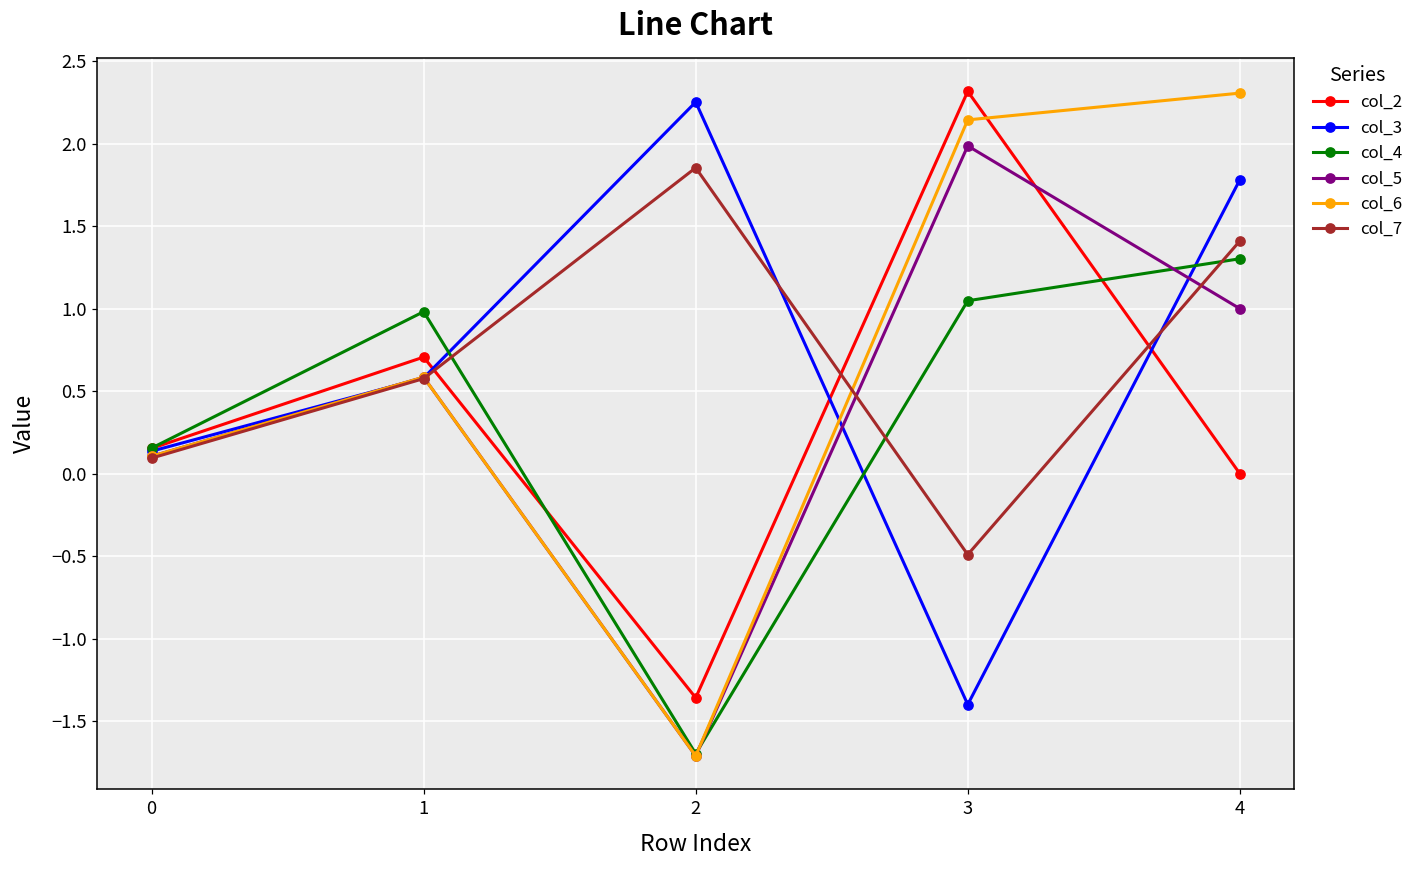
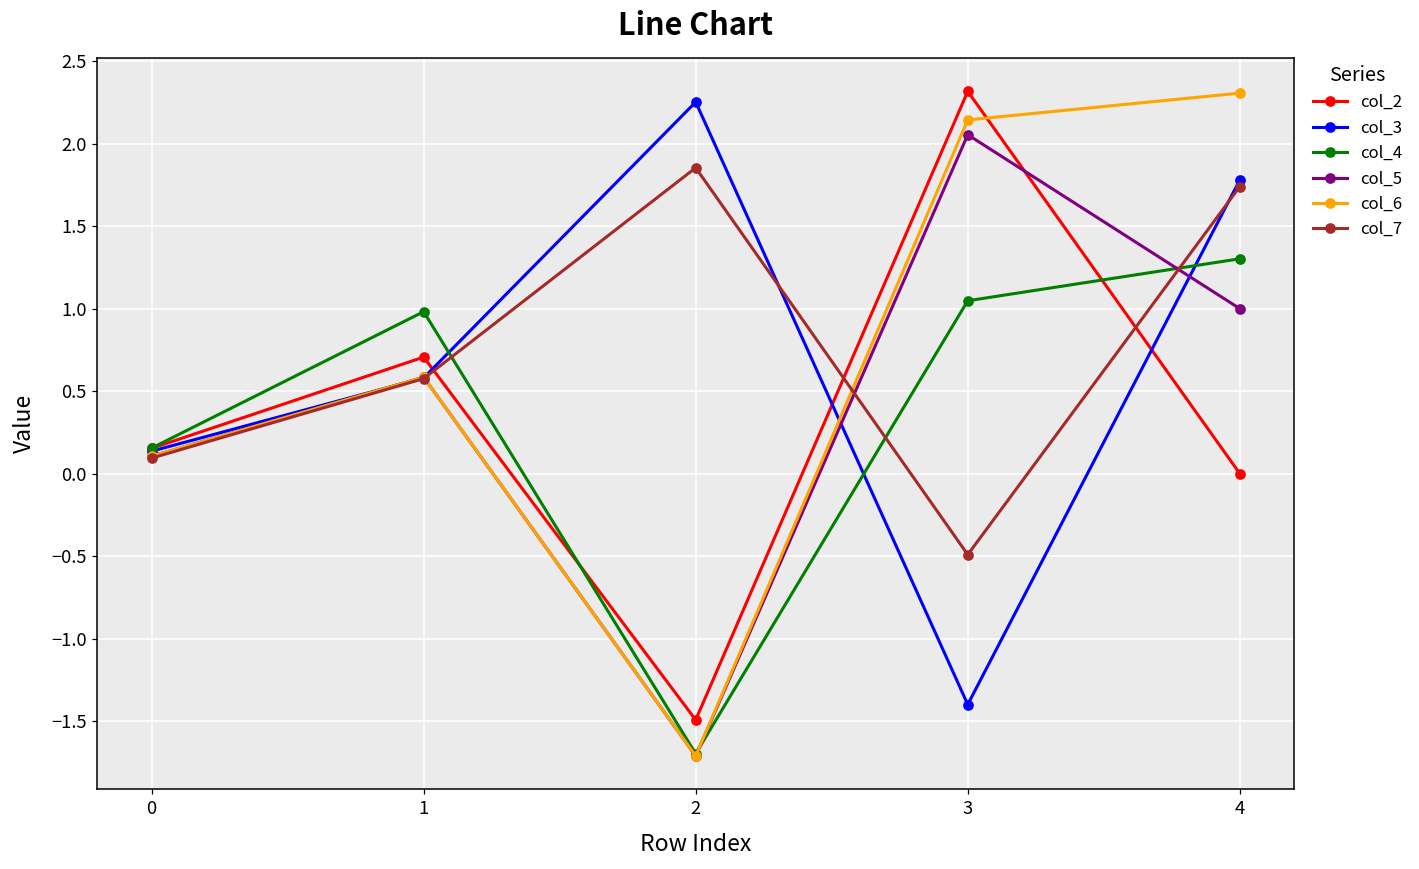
col_2, 2: -1.36 -> -1.49
col_5, 3: 1.99 -> 2.05
col_7, 4: 1.41 -> 1.74
